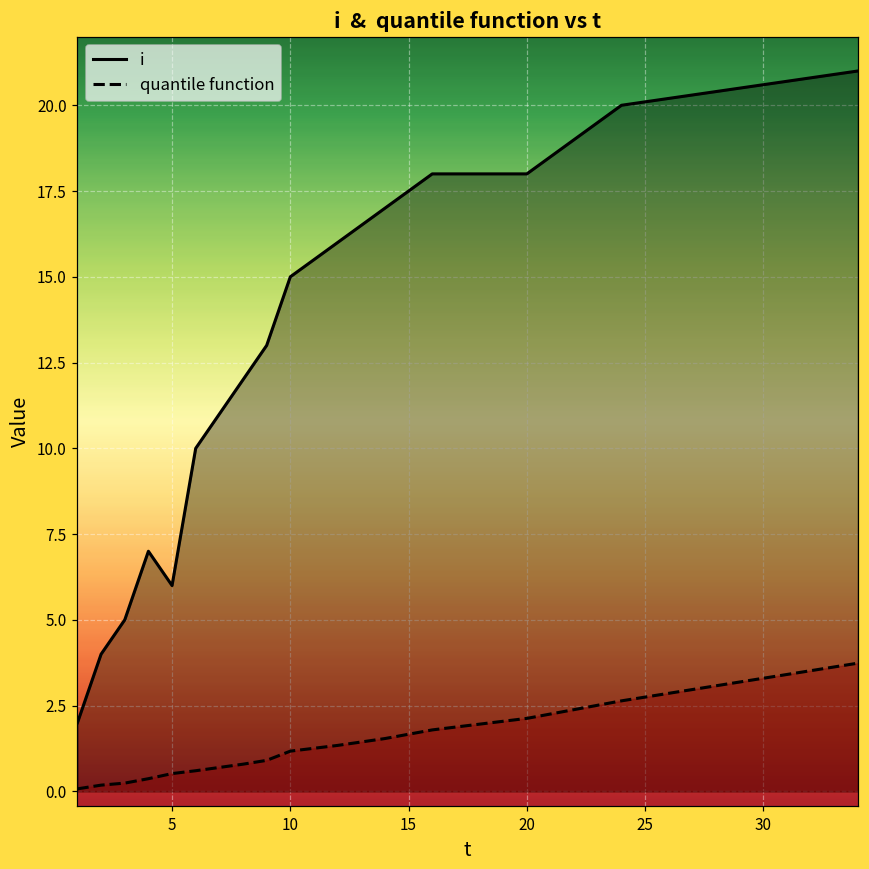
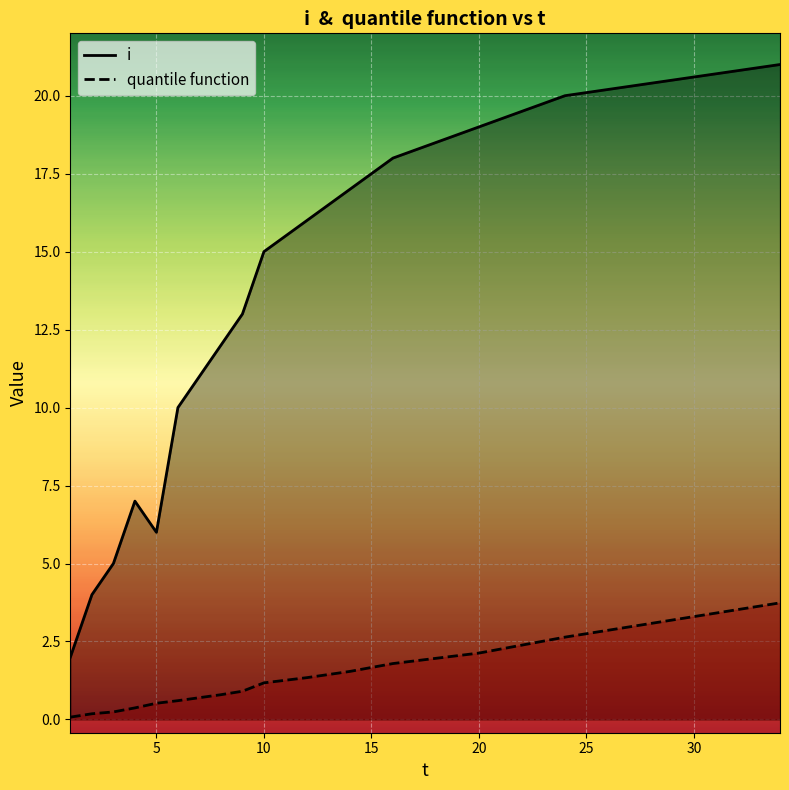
i, 20: 18 -> 19
